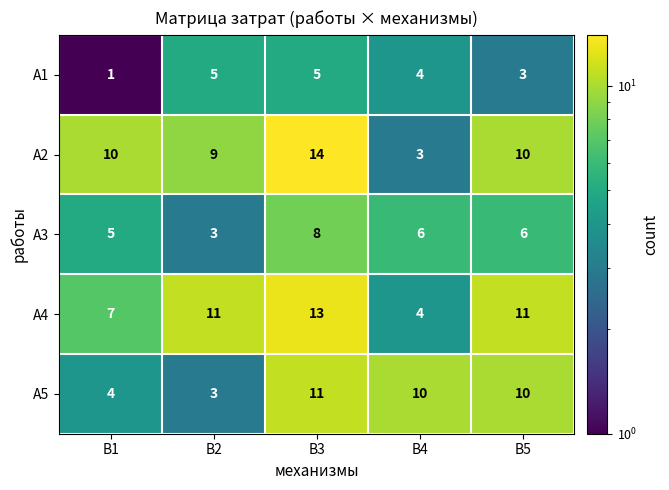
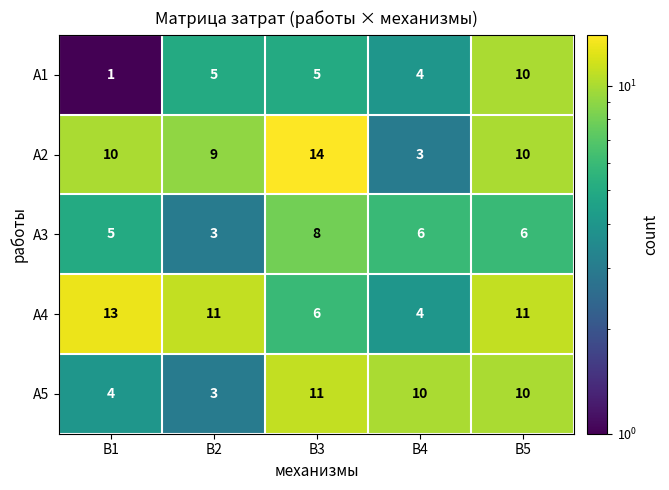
А1, В5: 3 -> 10
А4, В1: 7 -> 13
А4, В3: 13 -> 6
